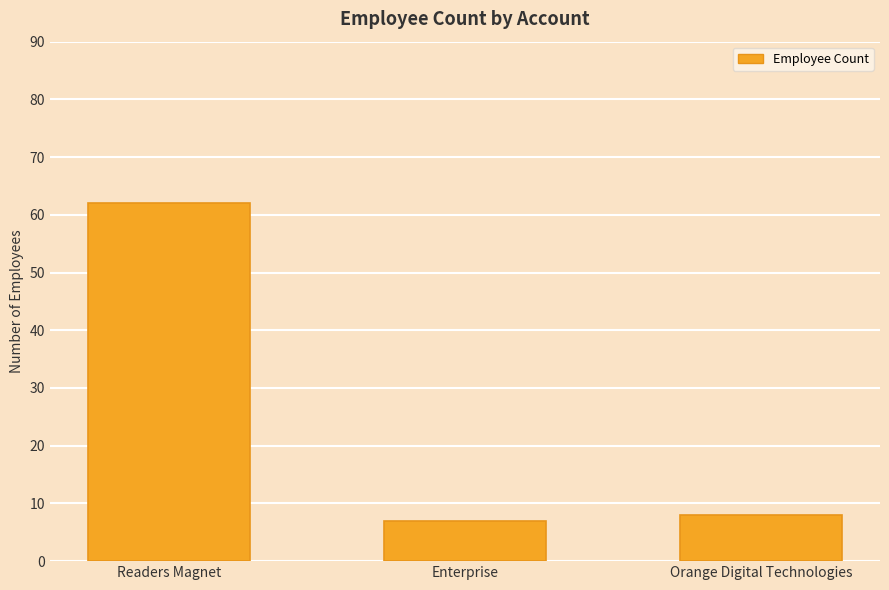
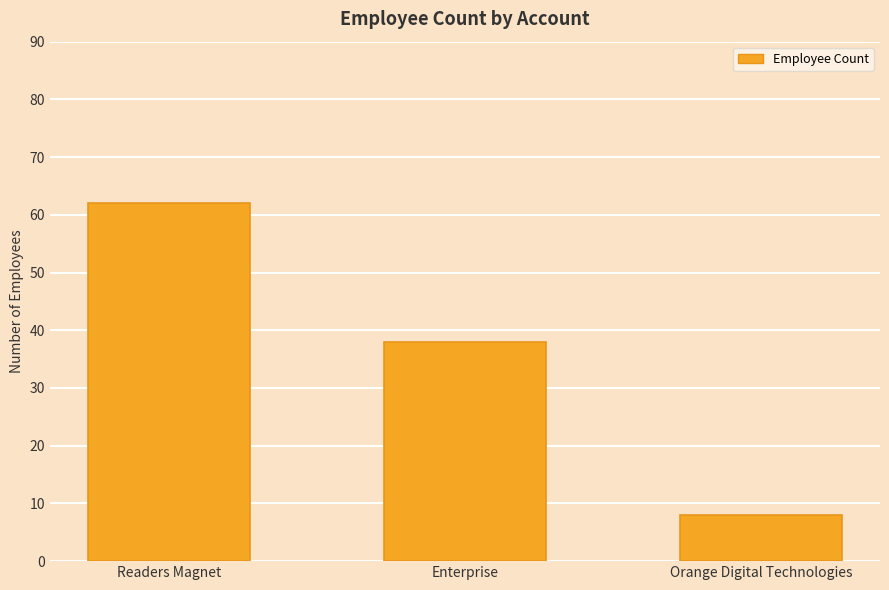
Enterprise: 7 -> 38
